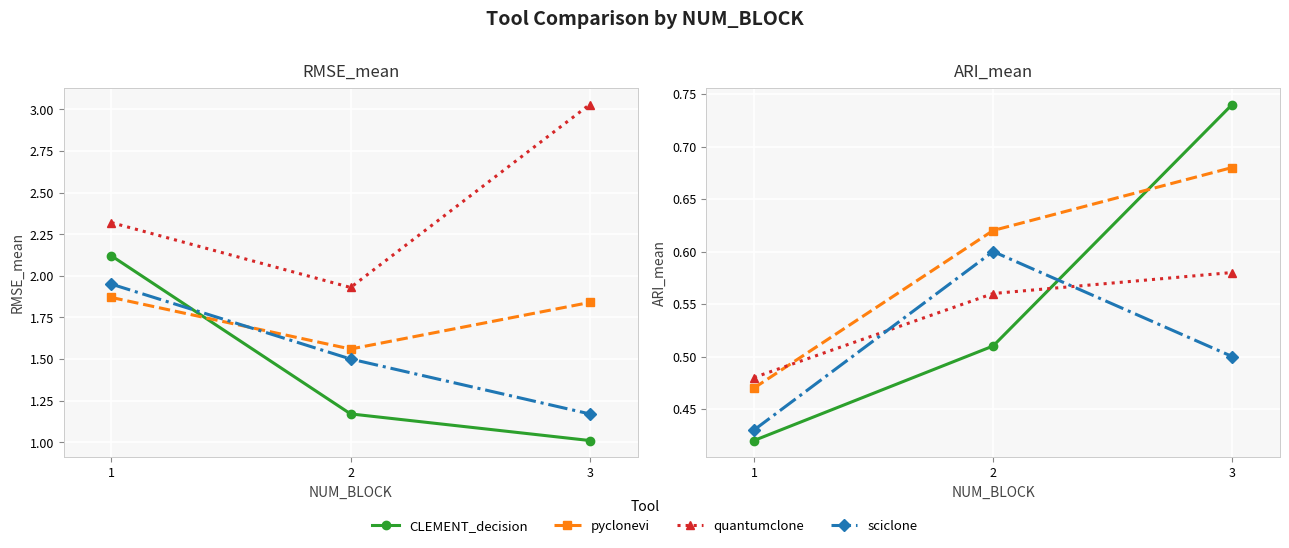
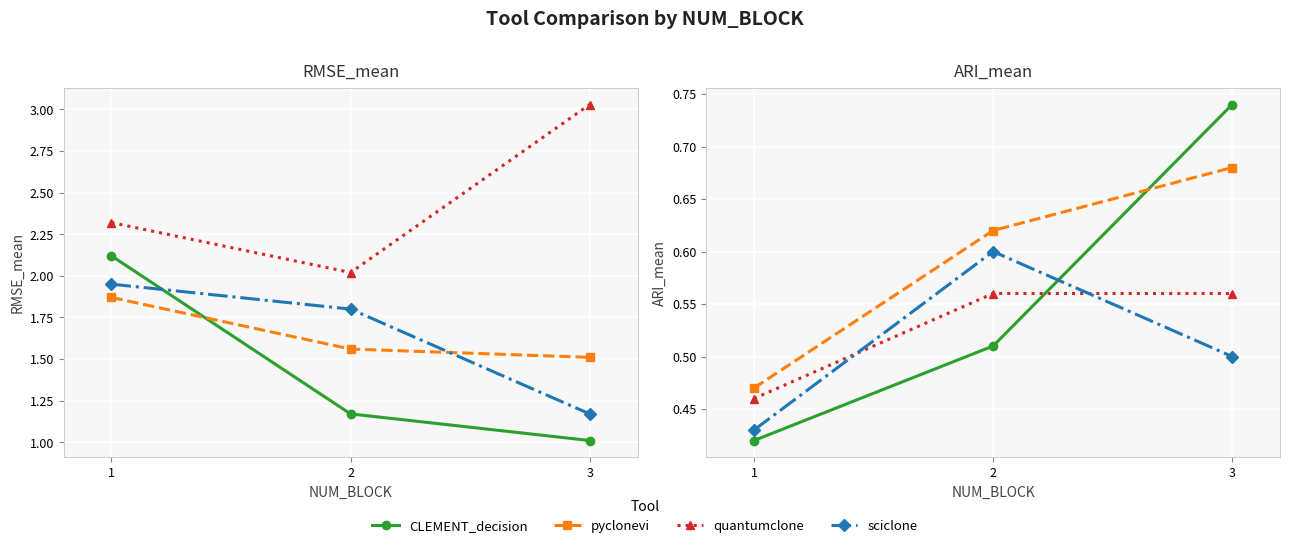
RMSE_mean, quantumclone, 2: 1.93 -> 2.02
RMSE_mean, sciclone, 2: 1.5 -> 1.8
RMSE_mean, pyclonevi, 3: 1.84 -> 1.51
ARI_mean, quantumclone, 1: 0.48 -> 0.46
ARI_mean, quantumclone, 3: 0.58 -> 0.56
